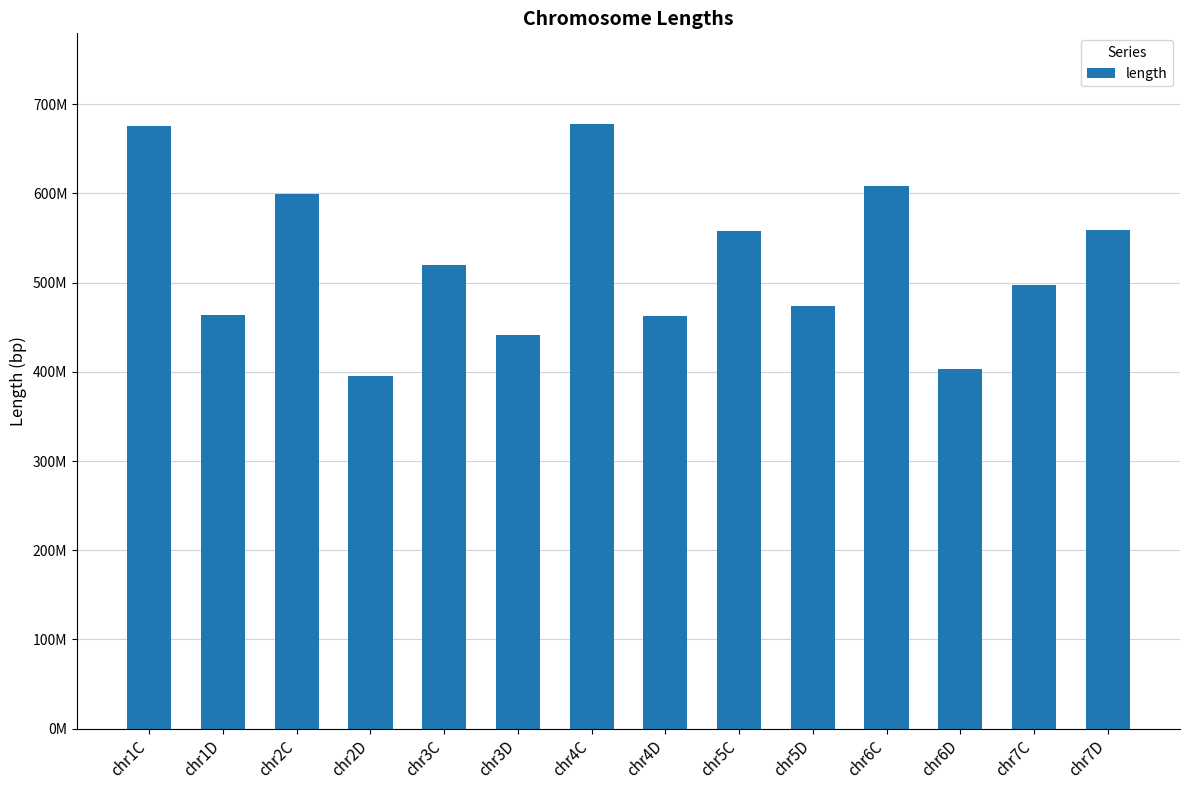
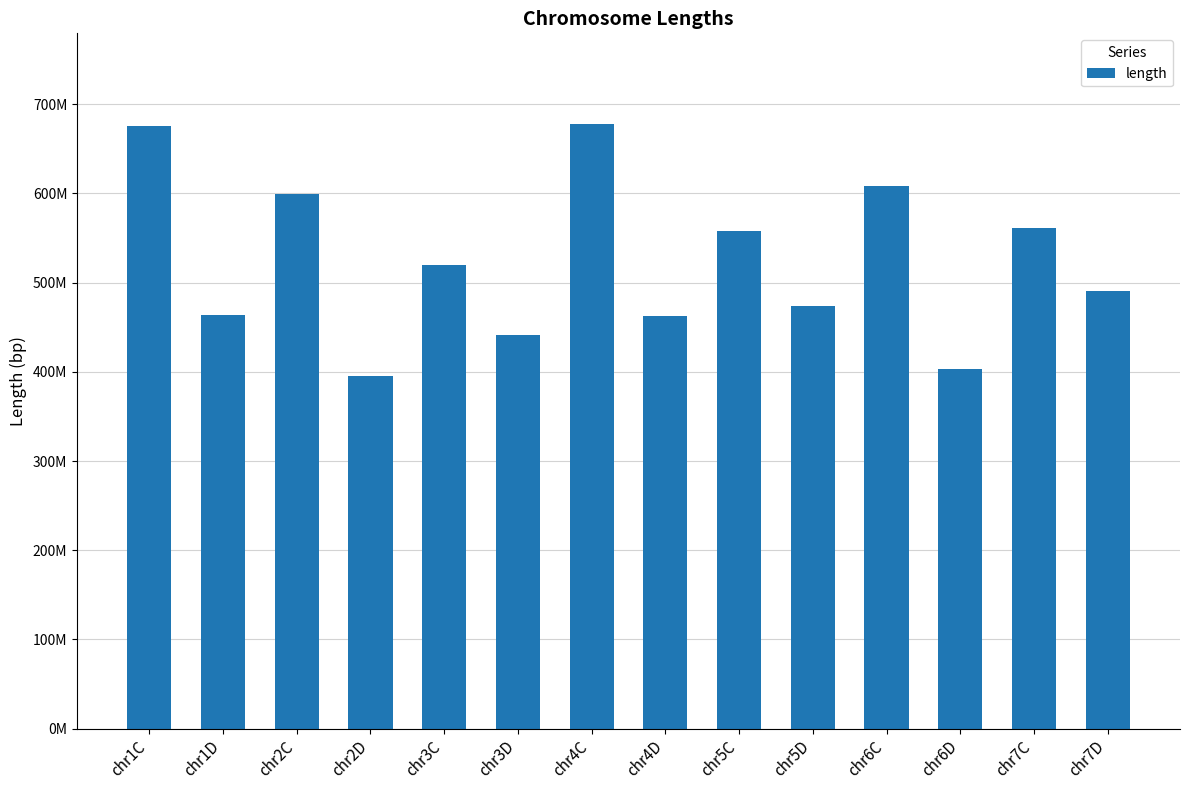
chr7C: 500000000 -> 560000000
chr7D: 560000000 -> 490000000
